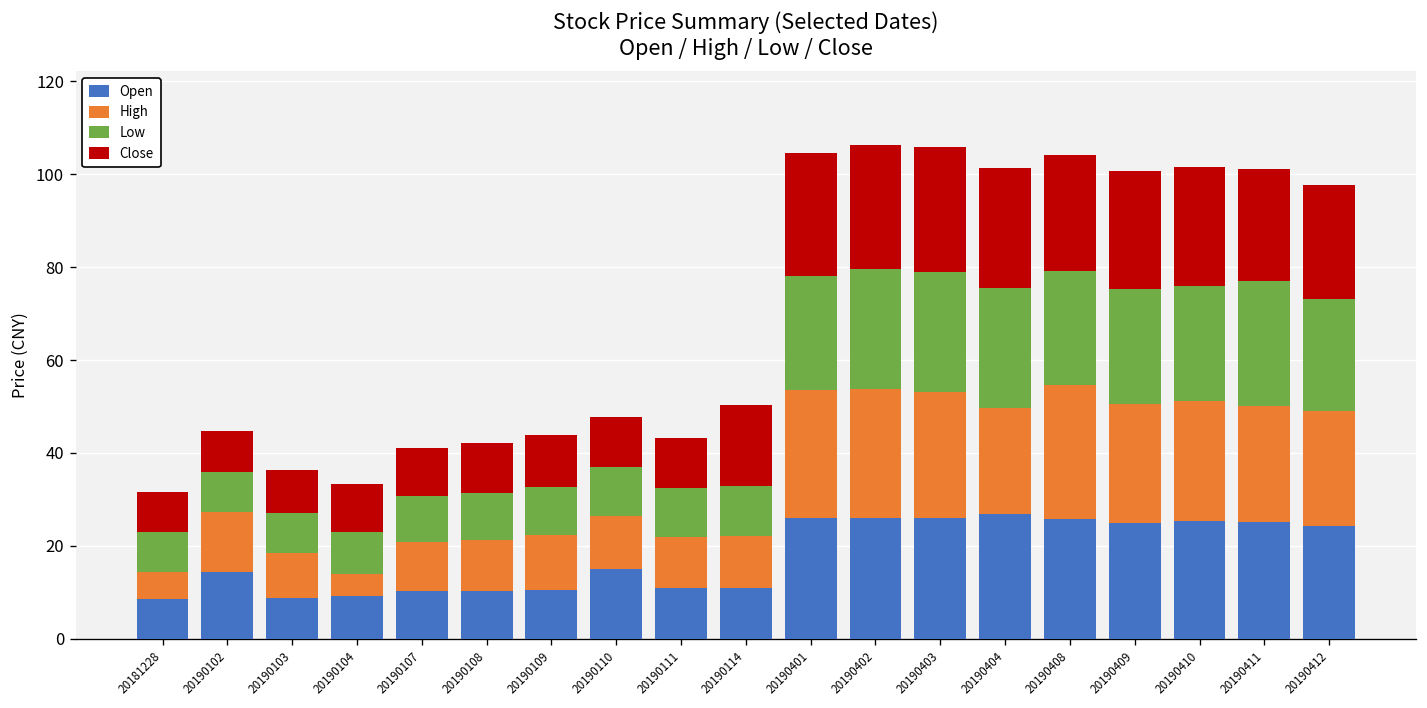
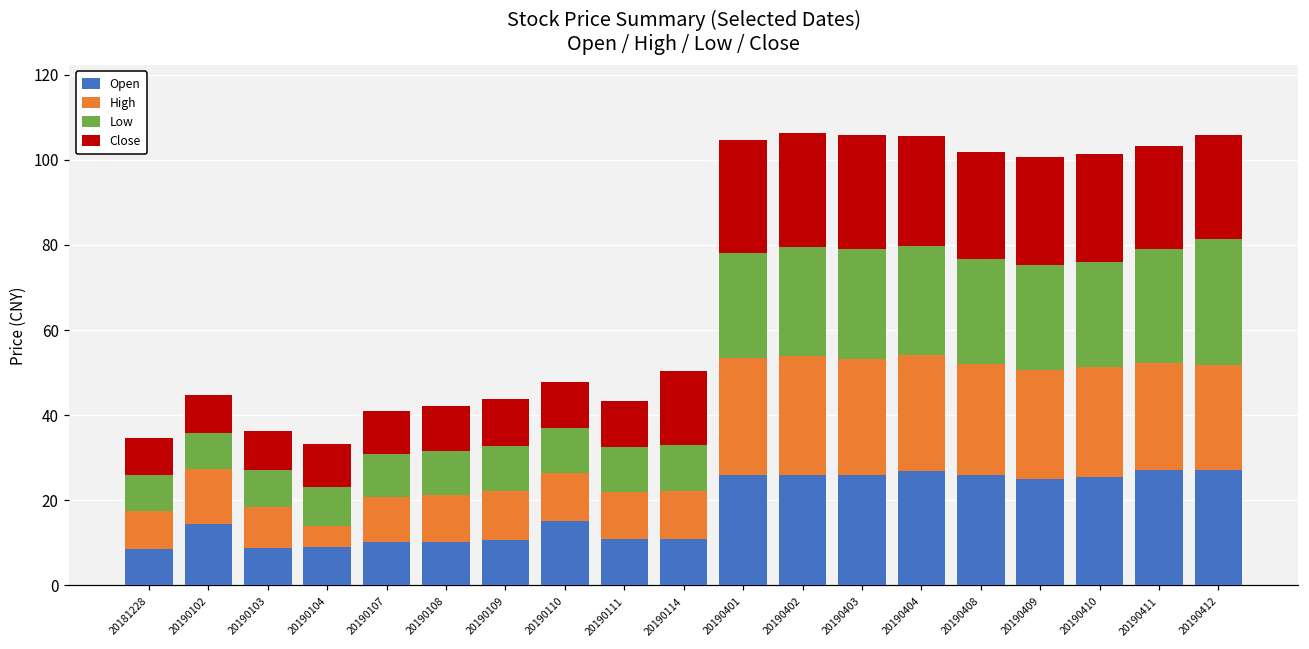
High, 20181228: 6 -> 9
High, 20190404: 23 -> 27
High, 20190408: 29 -> 26
Open, 20190411: 25 -> 27
Open, 20190412: 24 -> 27
Low, 20190412: 24 -> 29
